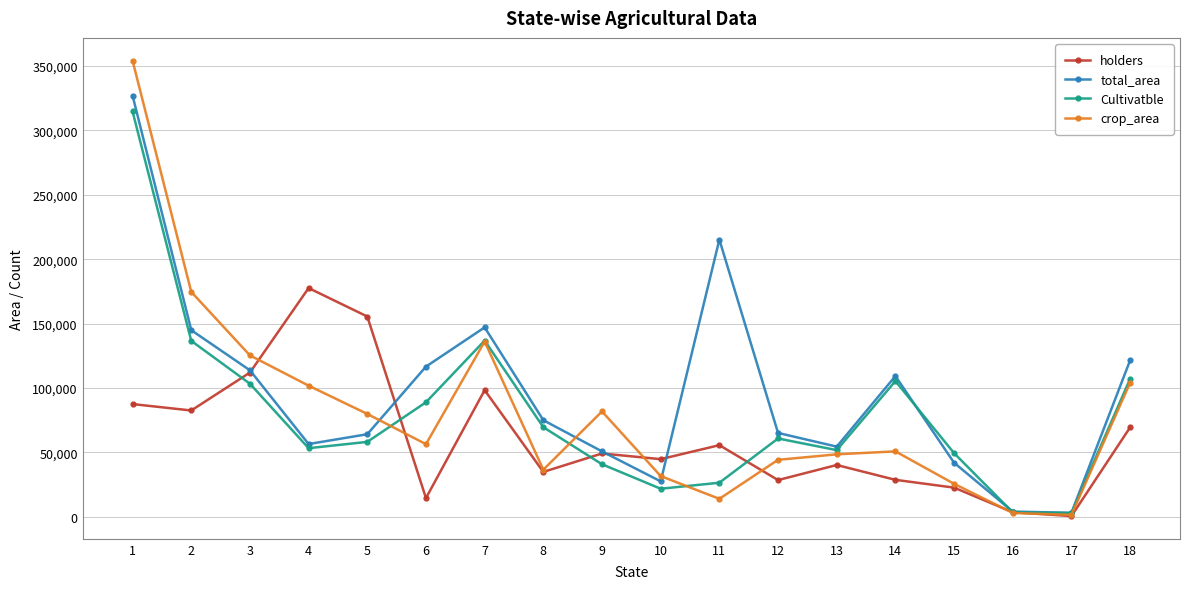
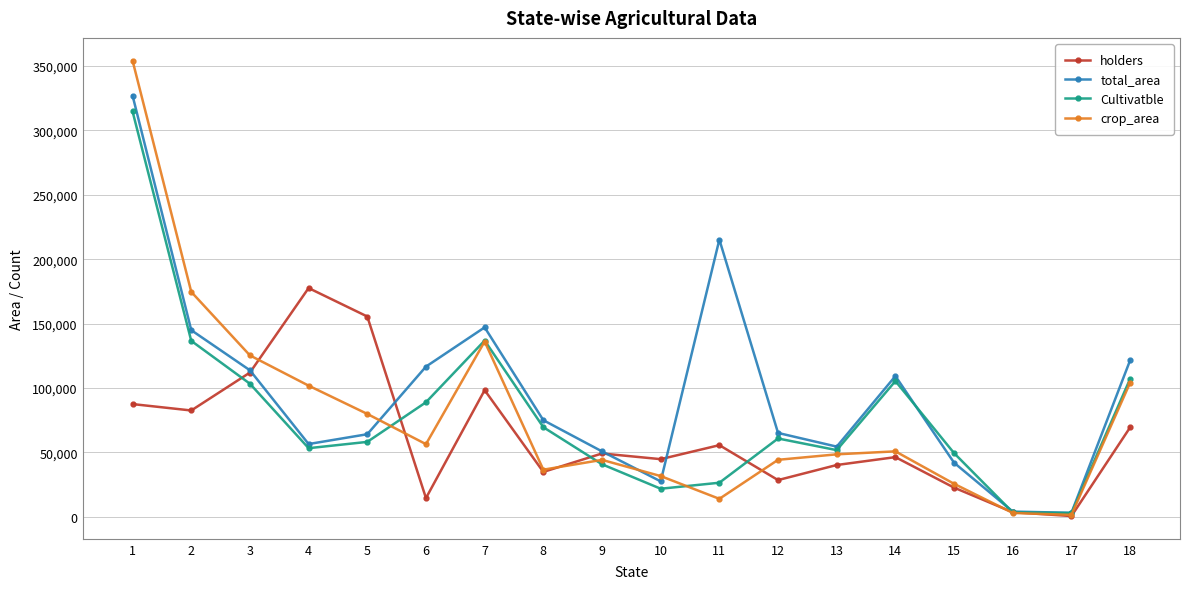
crop_area, 9: 82,000 -> 44,000
holders, 14: 29,000 -> 46,000
